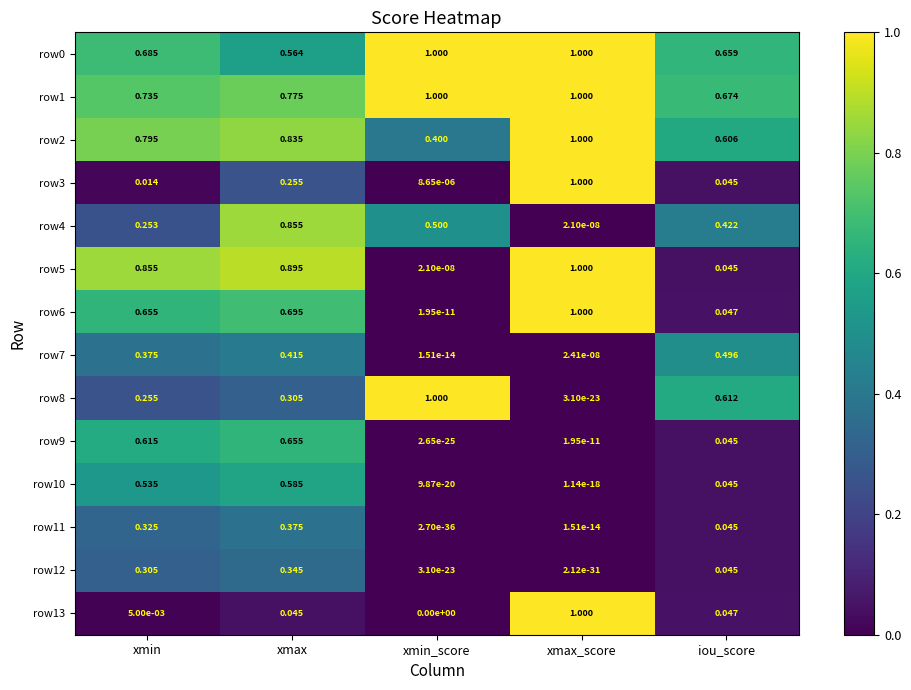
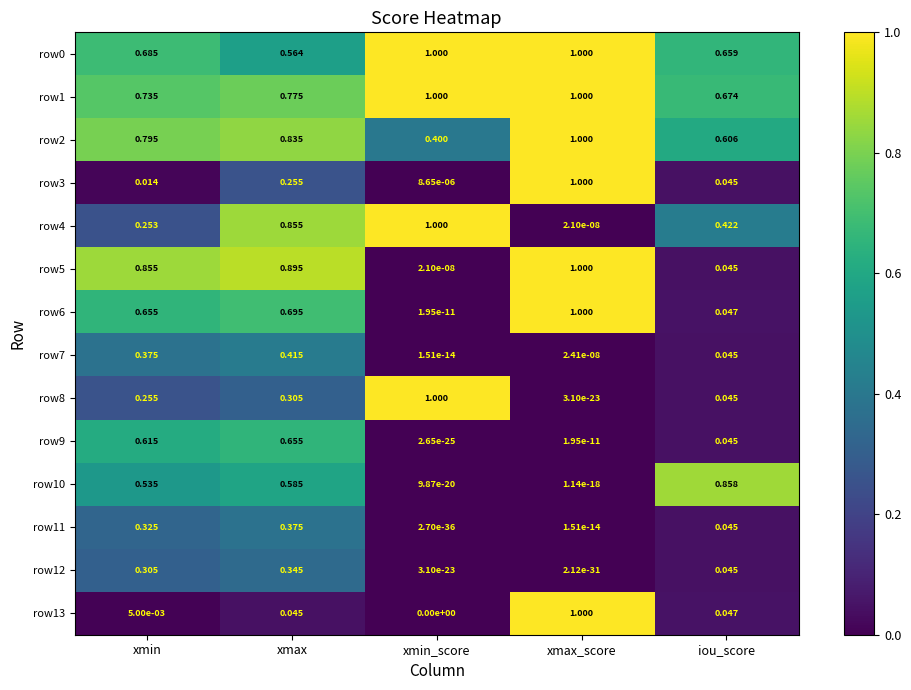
row4, xmin_score: 0.500 -> 1.000
row7, iou_score: 0.496 -> 0.045
row8, iou_score: 0.612 -> 0.045
row10, iou_score: 0.045 -> 0.858
